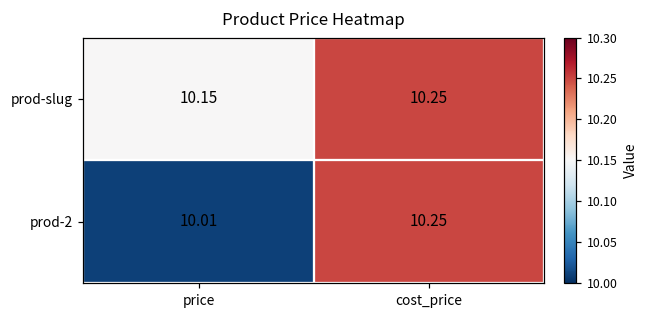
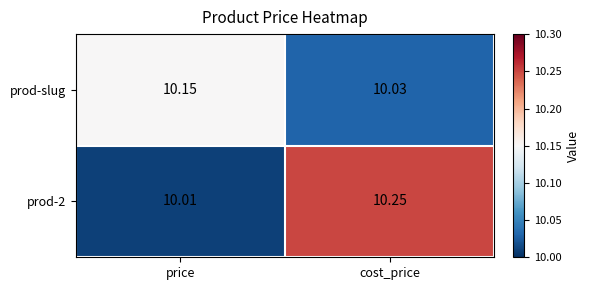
prod-slug, cost_price: 10.25 -> 10.03
